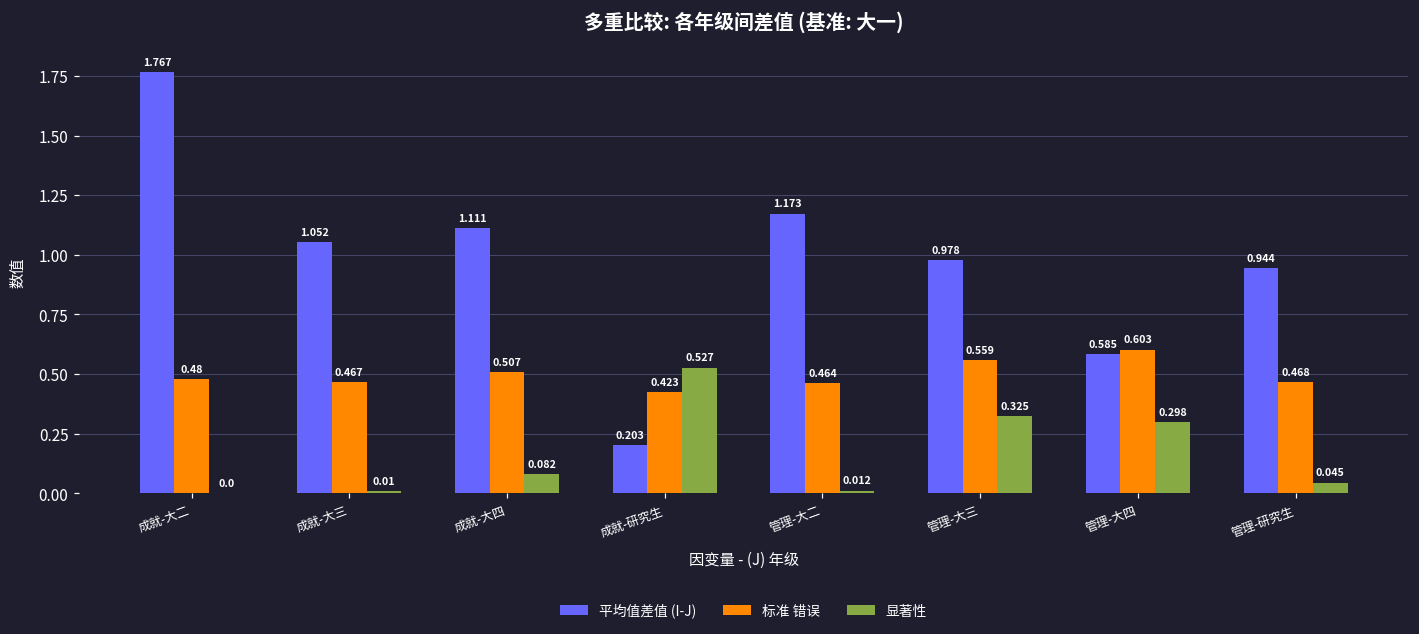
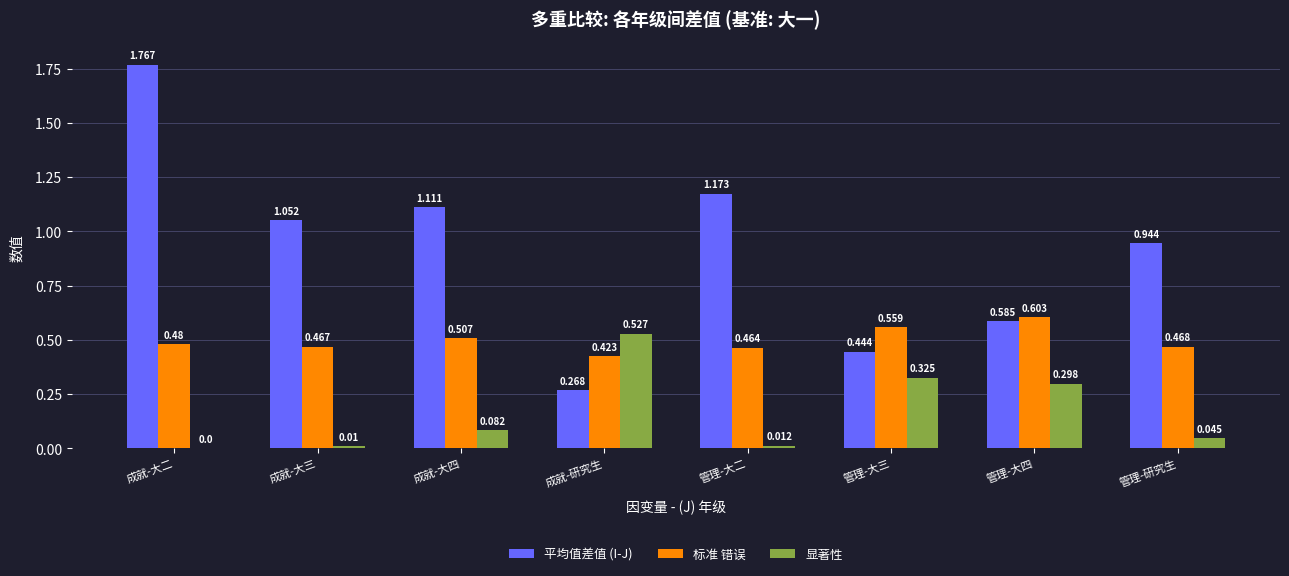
平均值差值 (I-J), 成就-研究生: 0.203 -> 0.268
平均值差值 (I-J), 管理-大三: 0.978 -> 0.444
